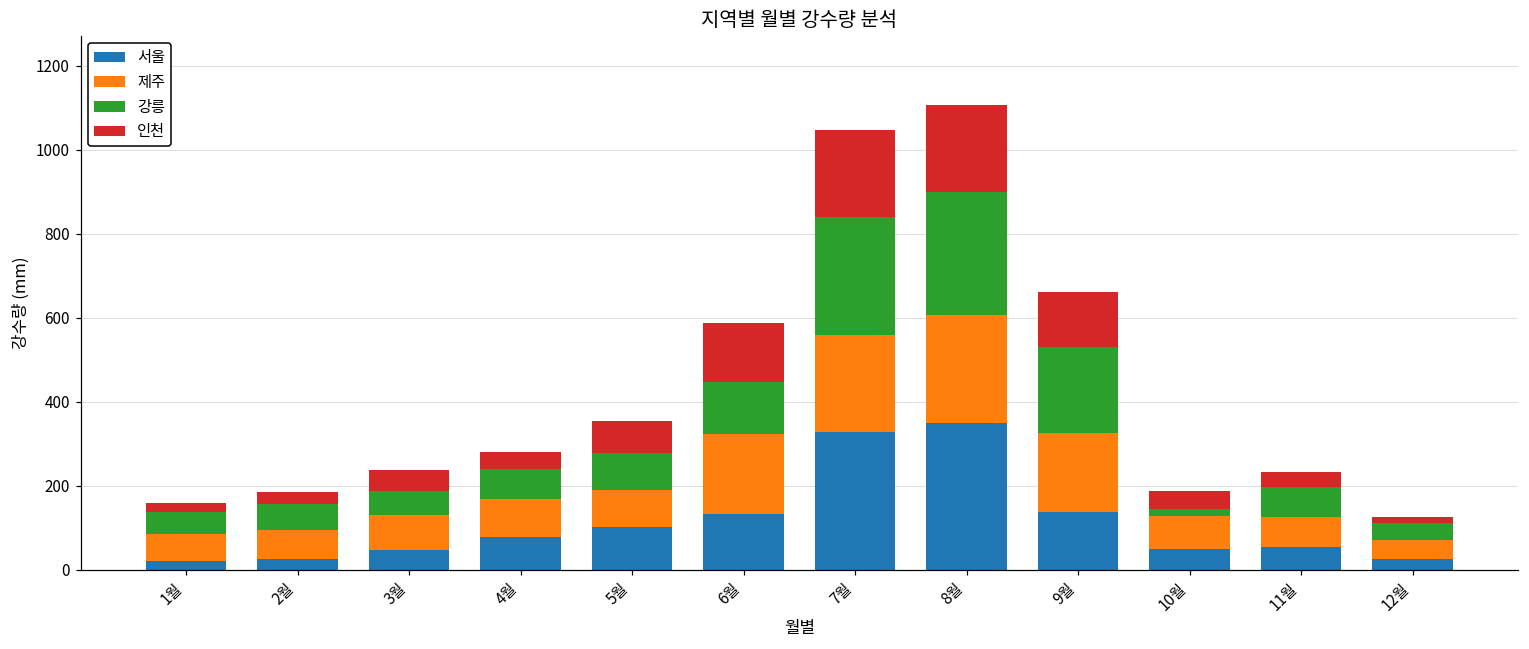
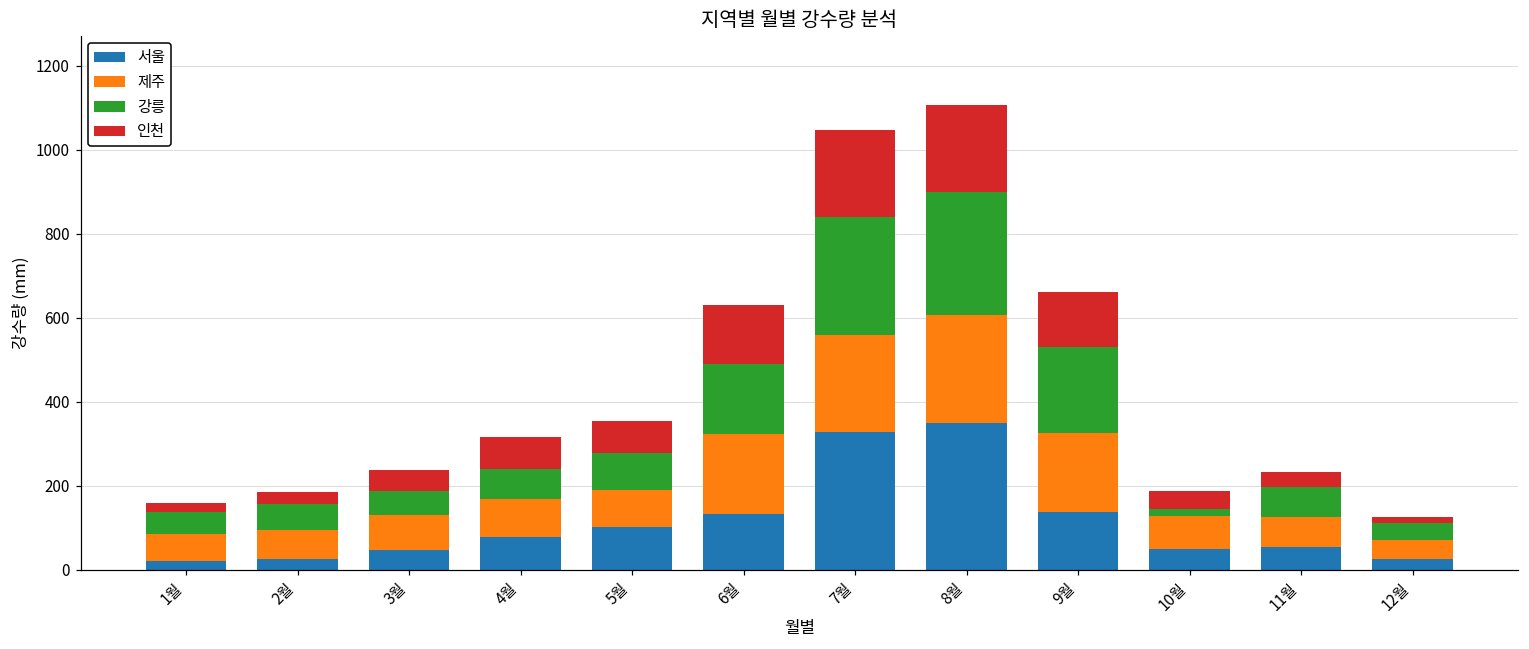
인천, 4월: 40 -> 80
강릉, 6월: 120 -> 170
